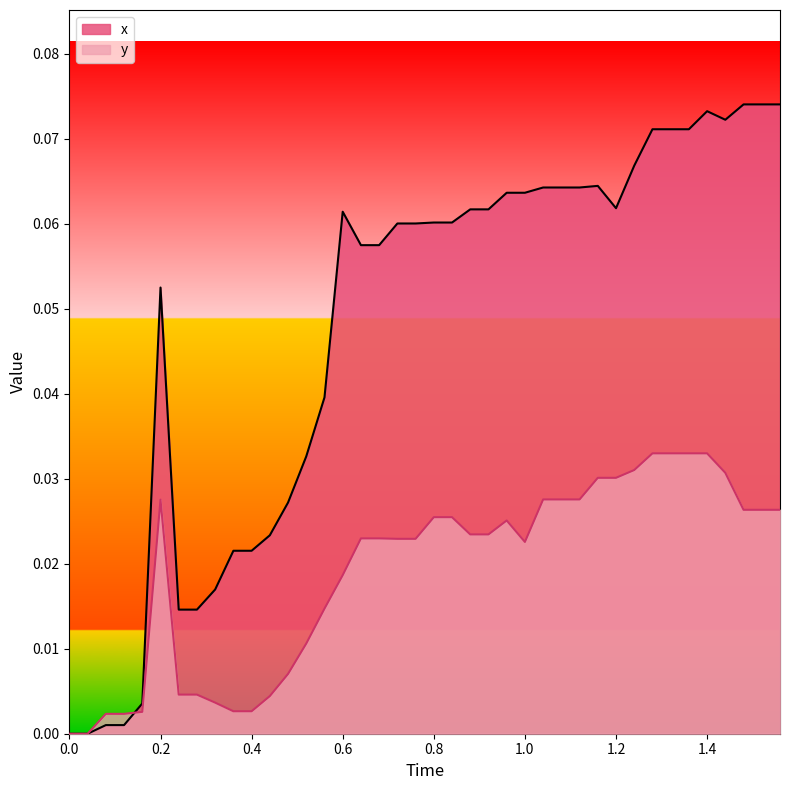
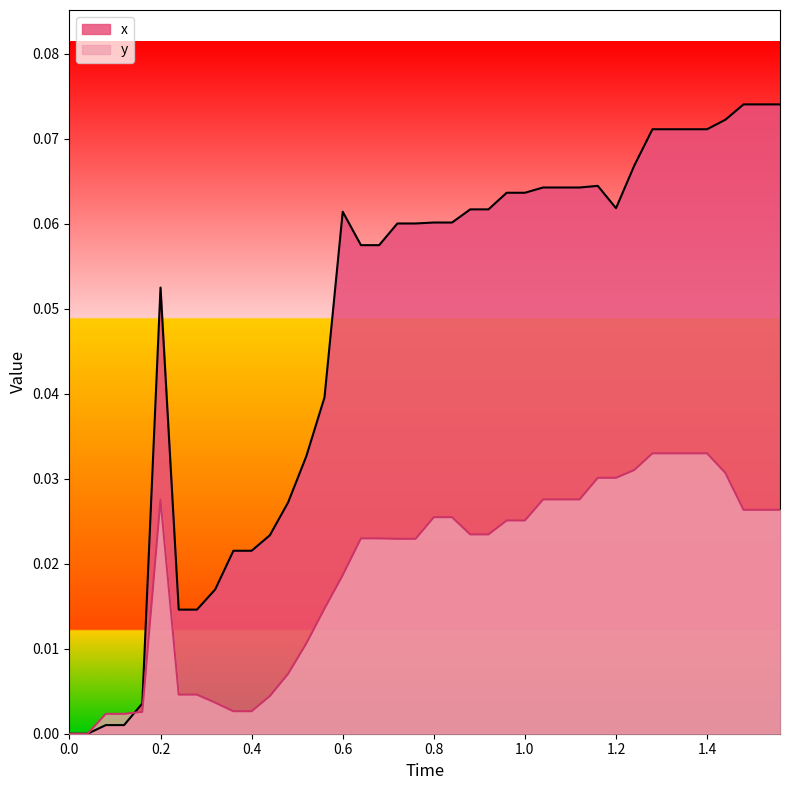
y, 1.0: 0.023 -> 0.025
x, 1.4: 0.073 -> 0.071
